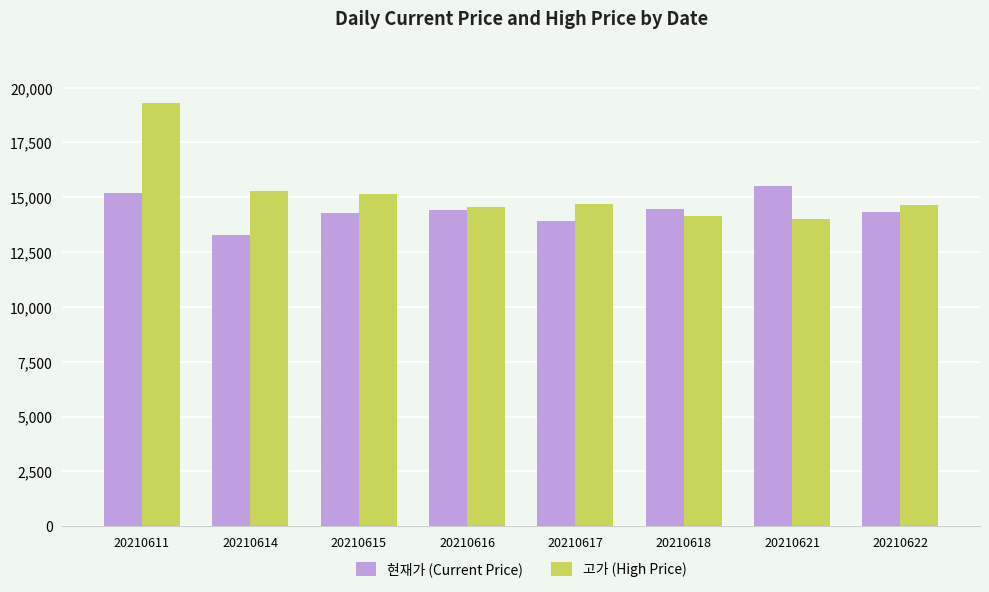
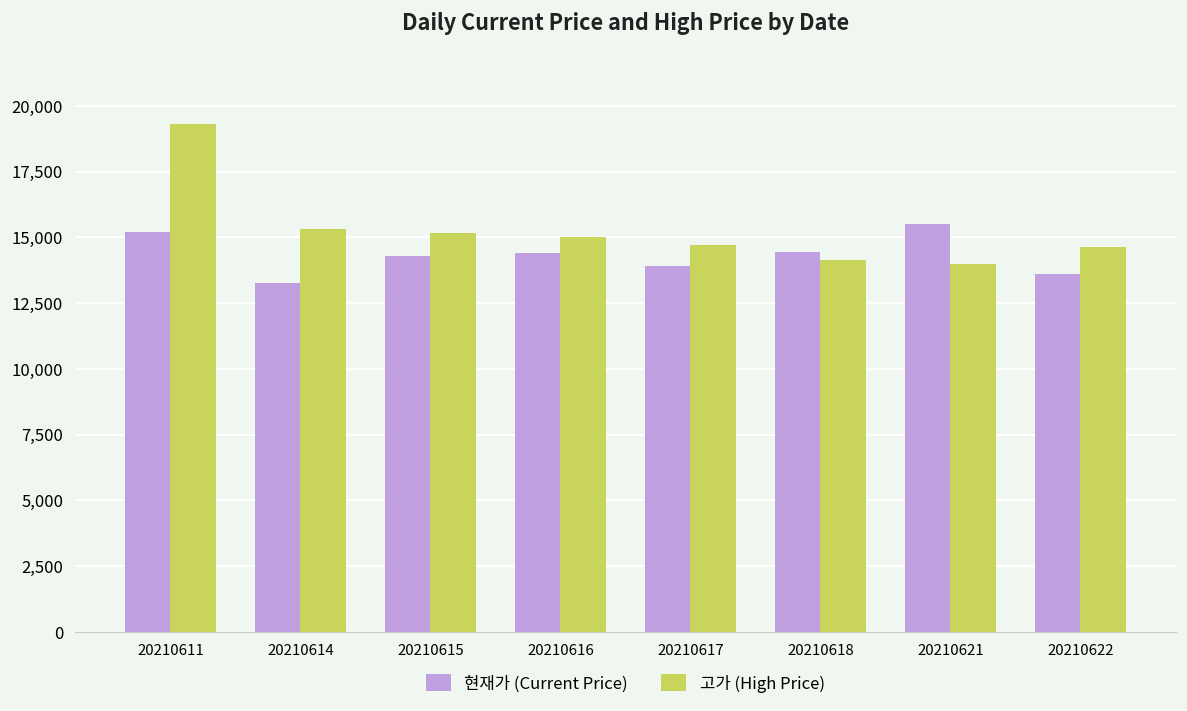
고가 (High Price), 20210616: 14,600 -> 15,000
현재가 (Current Price), 20210622: 14,400 -> 13,600
